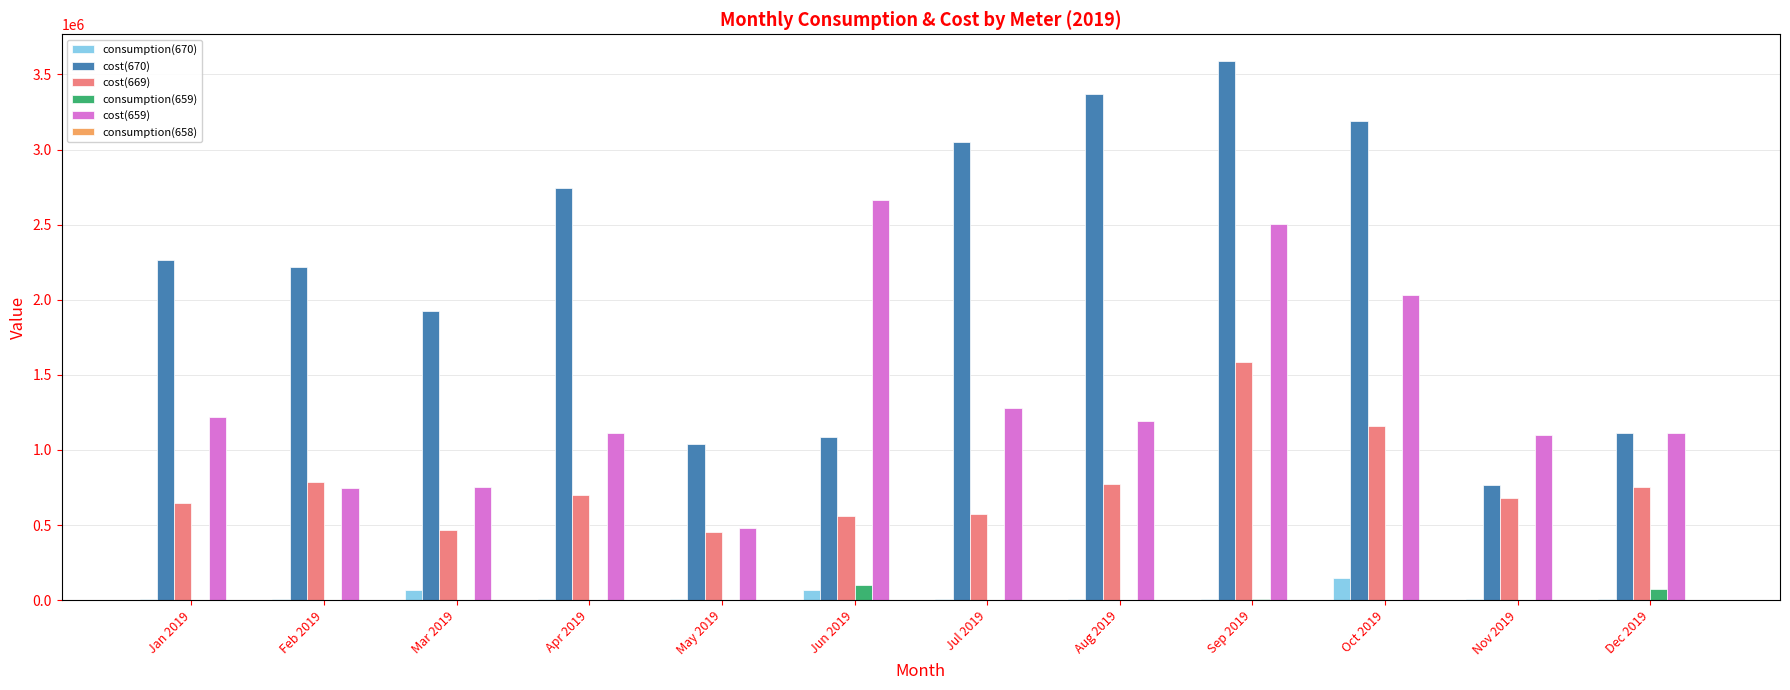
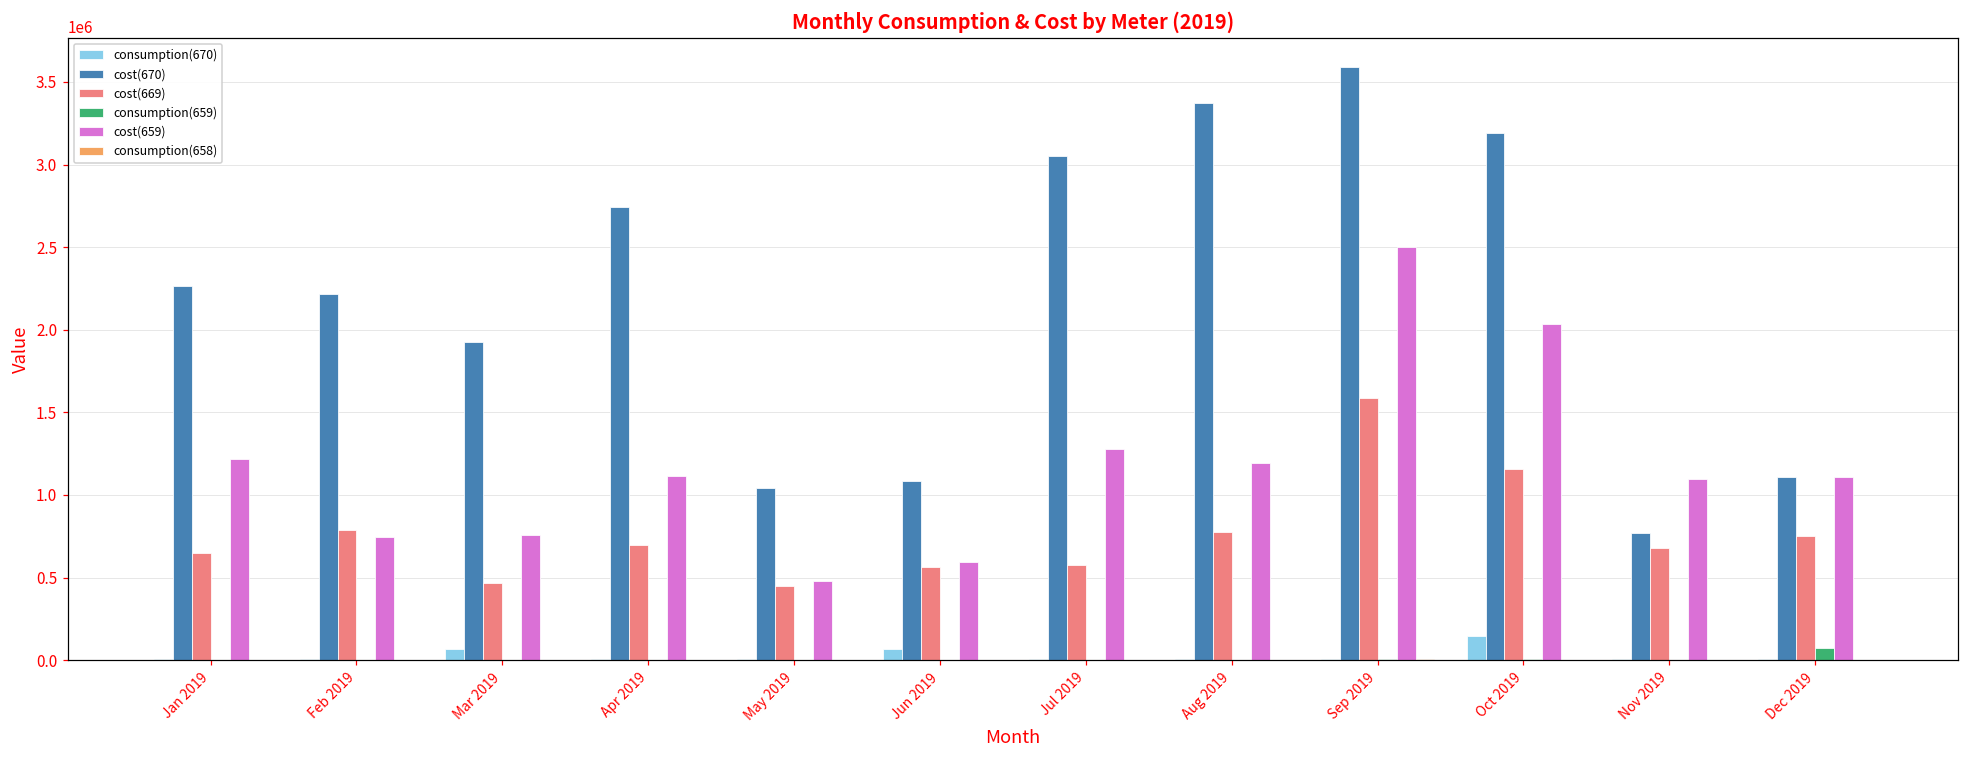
consumption(659), Jun 2019: 100000 -> 0
cost(659), Jun 2019: 2670000 -> 600000
